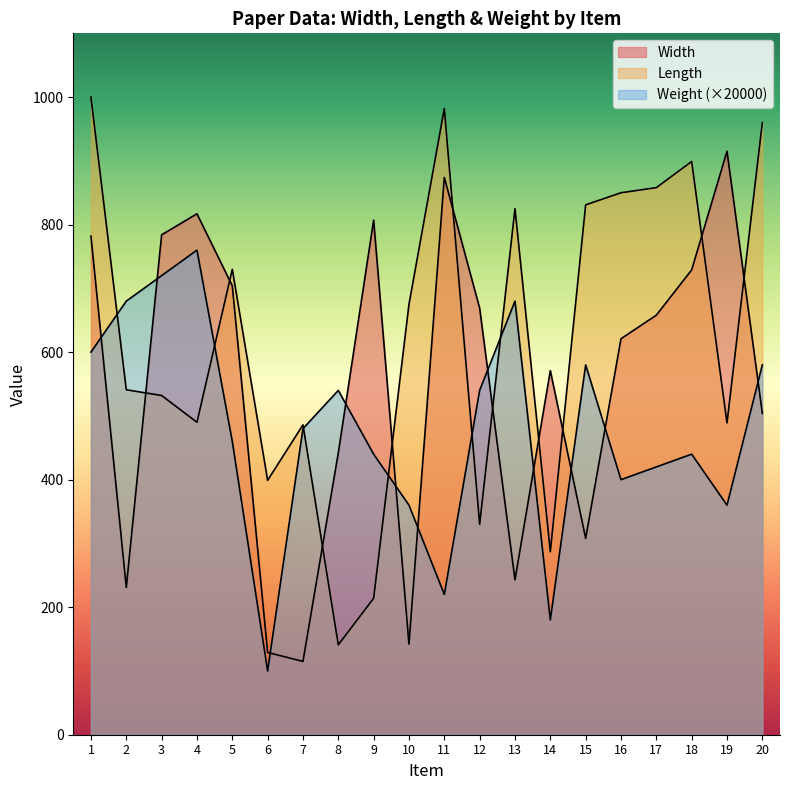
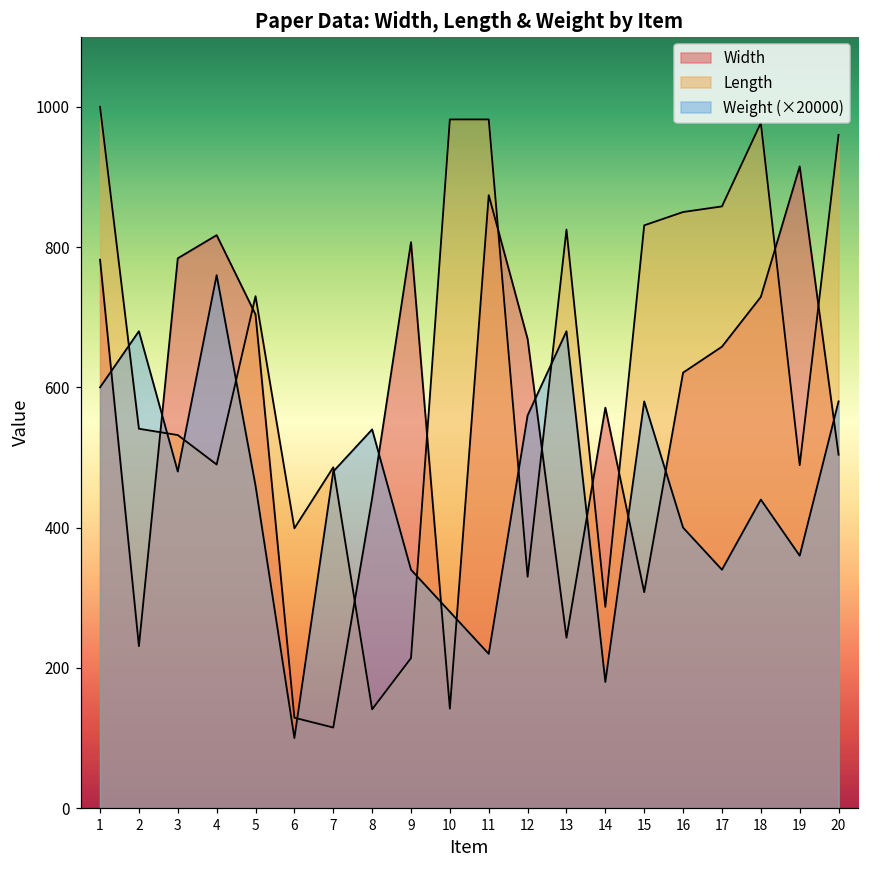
Weight (×20000), 3: 720 -> 480
Weight (×20000), 9: 440 -> 340
Length, 10: 680 -> 980
Weight (×20000), 10: 360 -> 280
Weight (×20000), 12: 540 -> 560
Weight (×20000), 17: 420 -> 340
Length, 18: 900 -> 980
